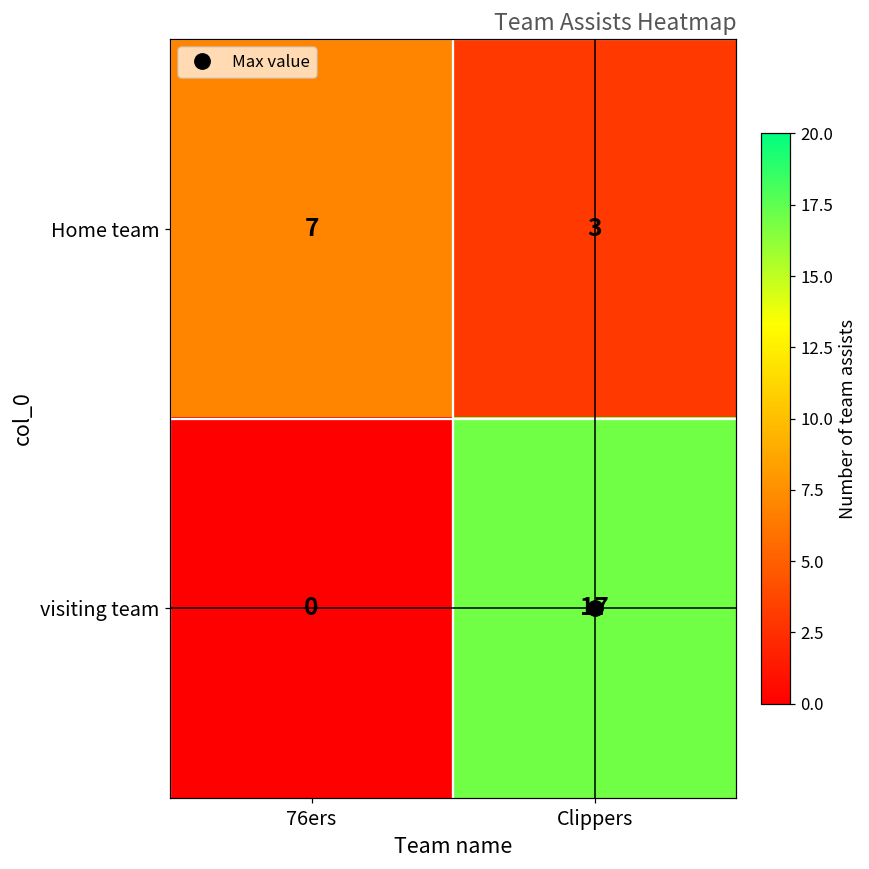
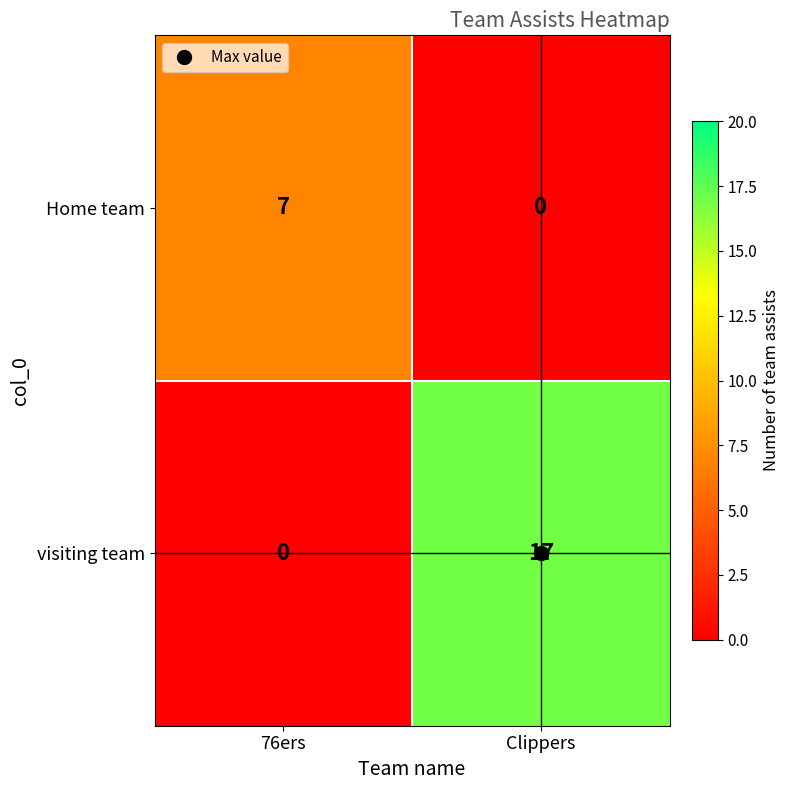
Home team, Clippers: 3 -> 0
